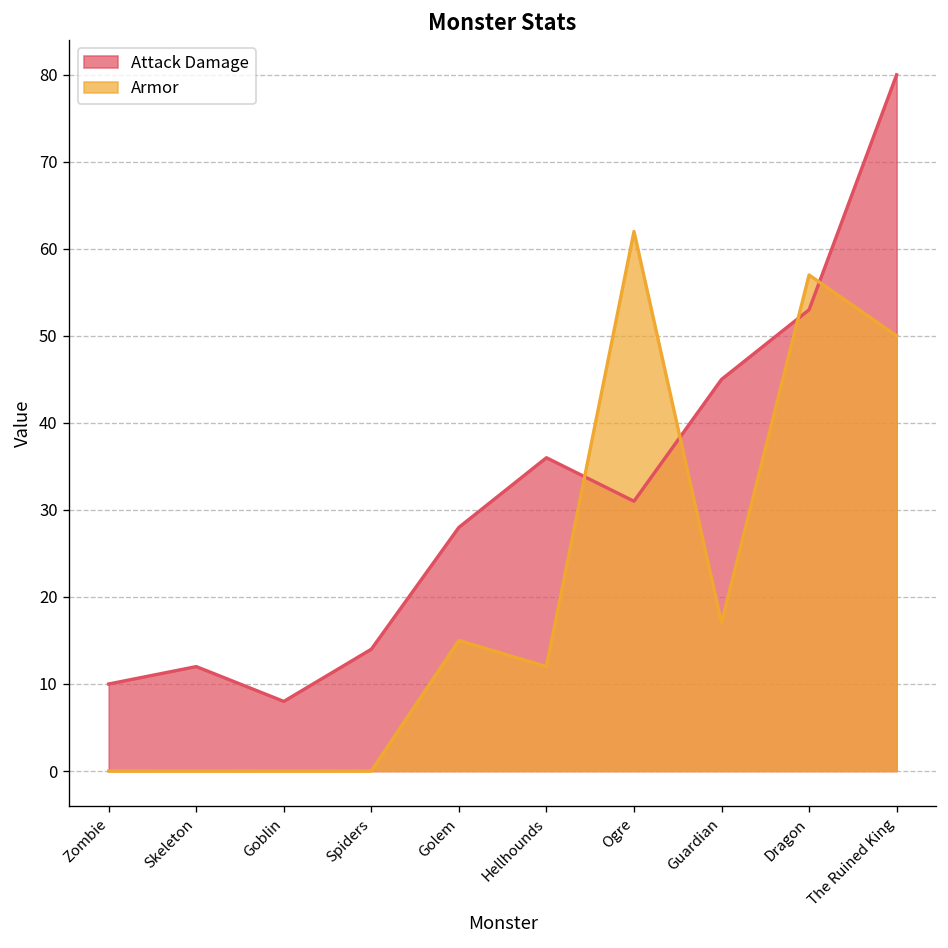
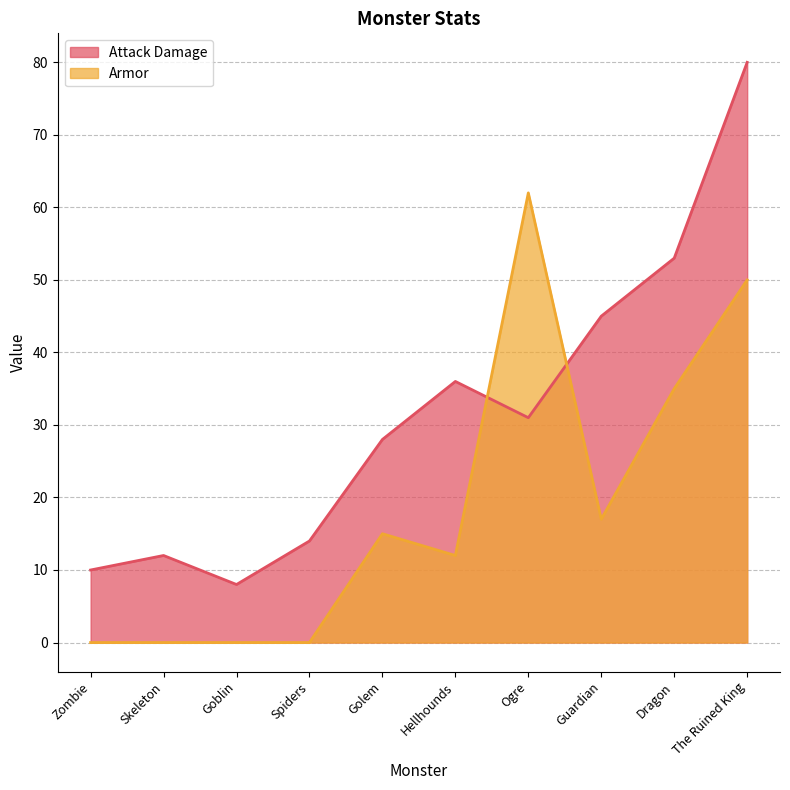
Armor, Dragon: 57 -> 35
